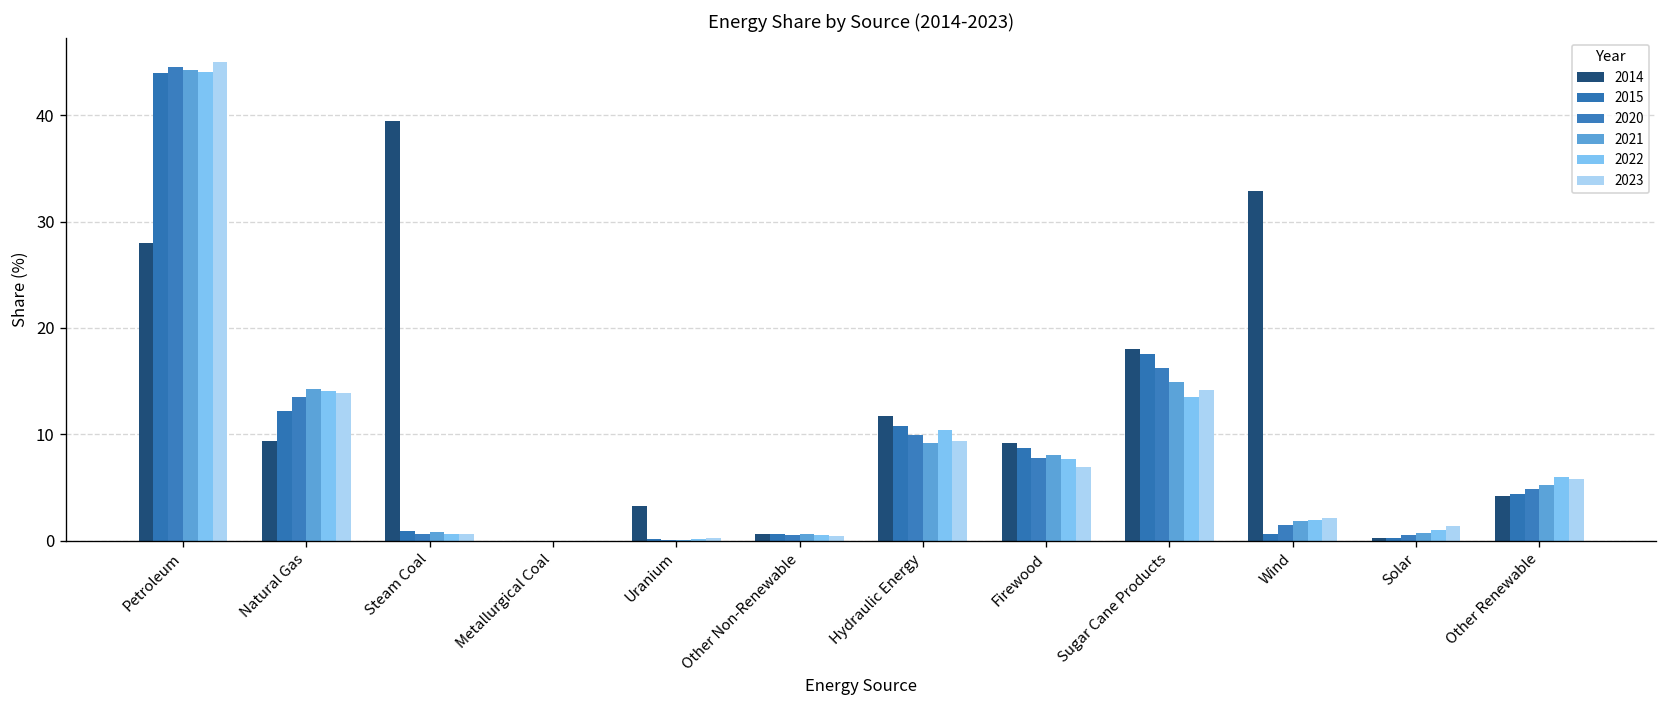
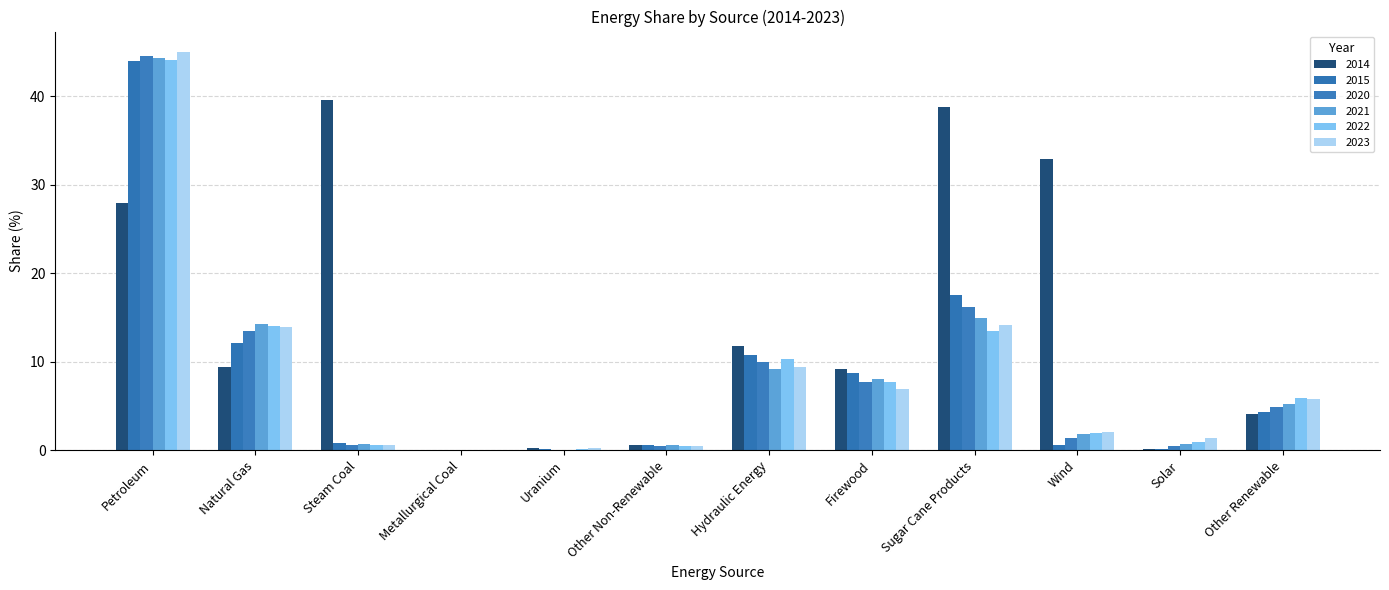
2014, Uranium: 3 -> 0
2014, Sugar Cane Products: 18 -> 39
